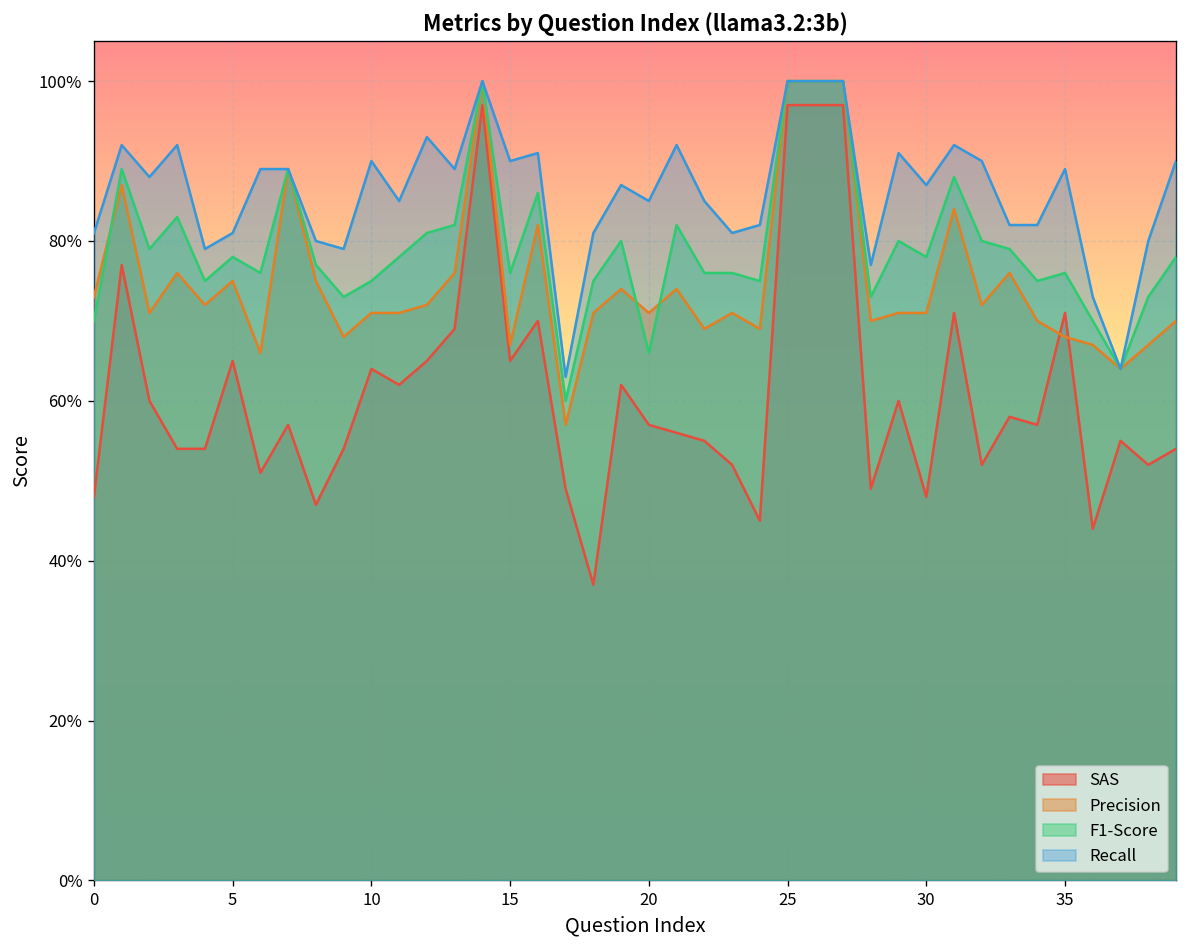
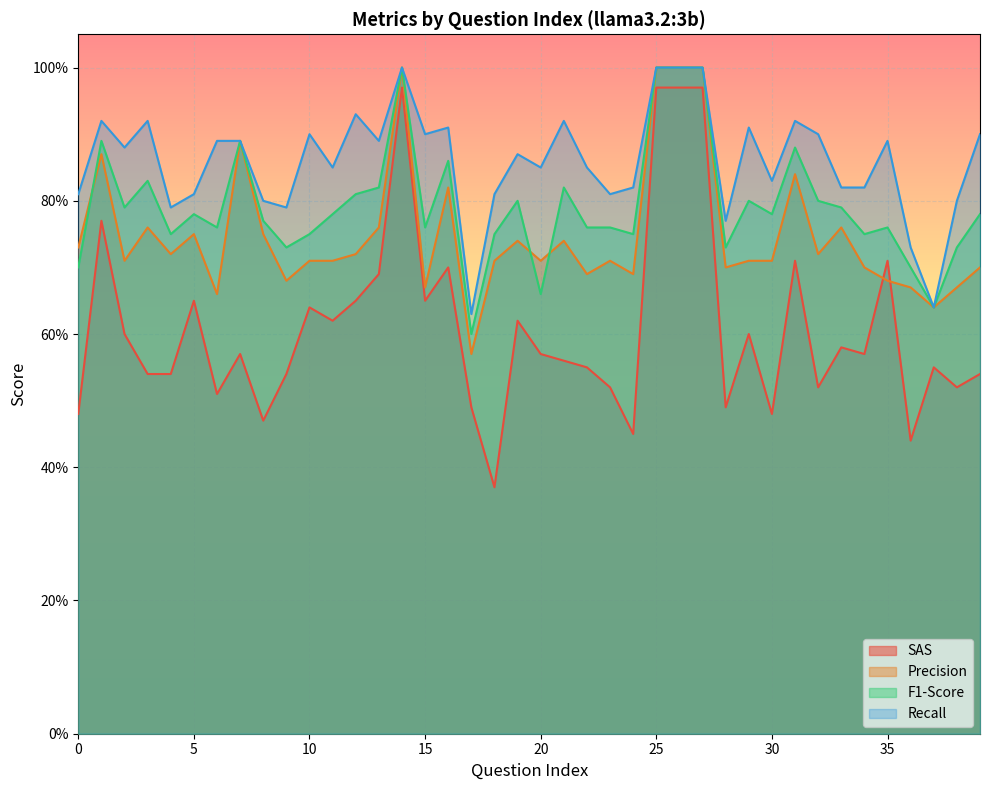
Recall, 30: 87% -> 83%
